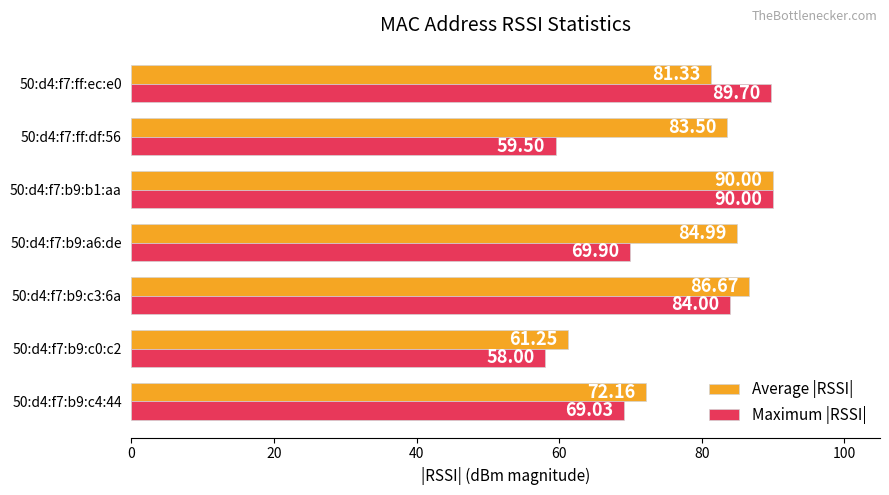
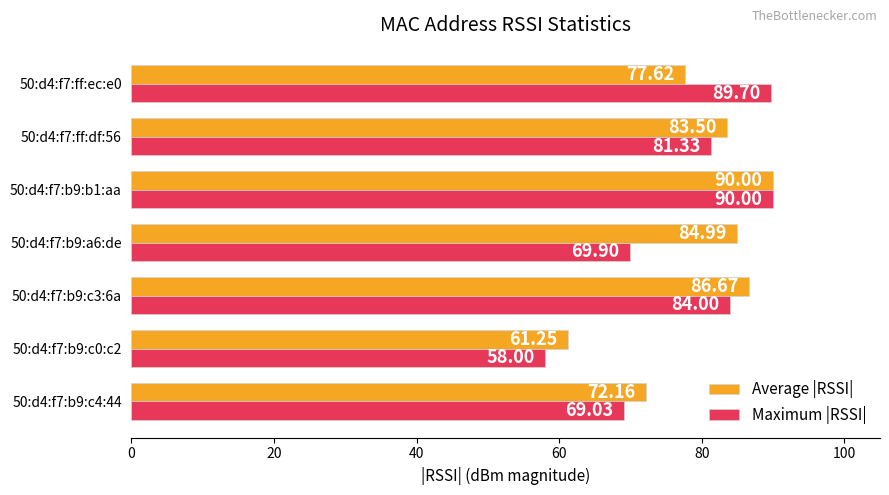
Average |RSSI|, 50:d4:f7:ff:ec:e0: 81.33 -> 77.62
Maximum |RSSI|, 50:d4:f7:ff:df:56: 59.50 -> 81.33
